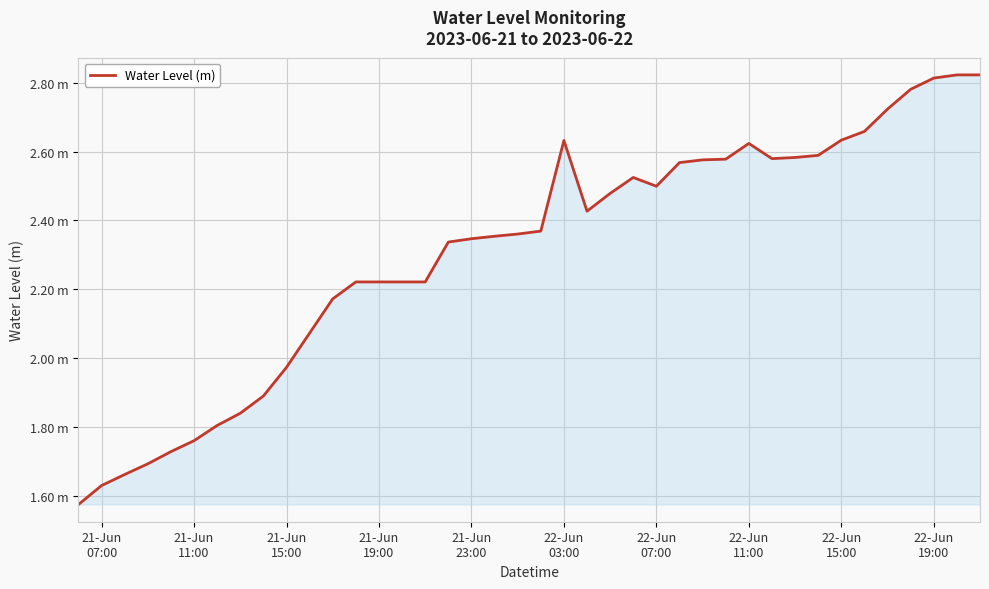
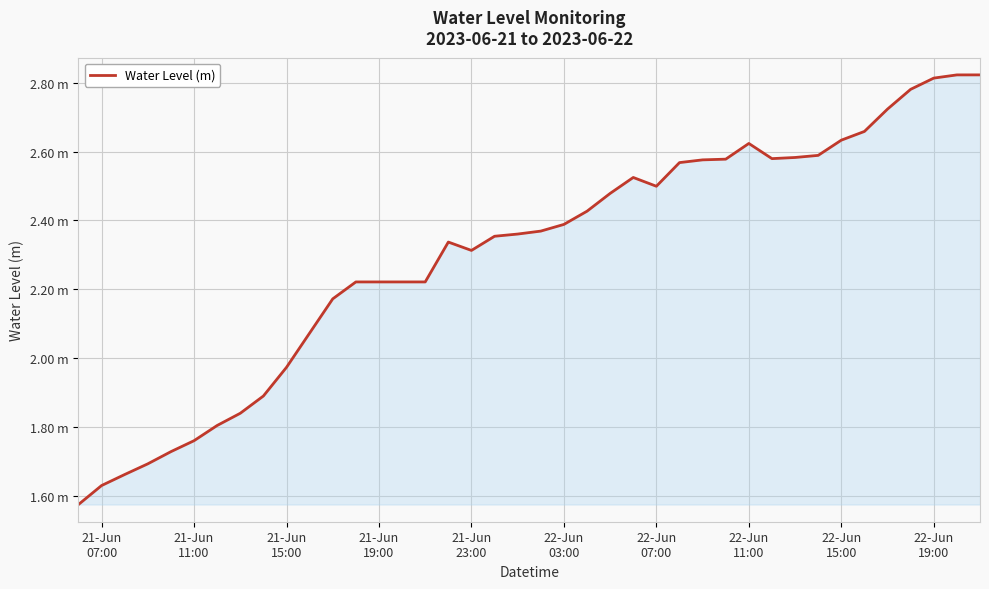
21-Jun 23:00: 2.35 m -> 2.31 m
22-Jun 03:00: 2.63 m -> 2.39 m
